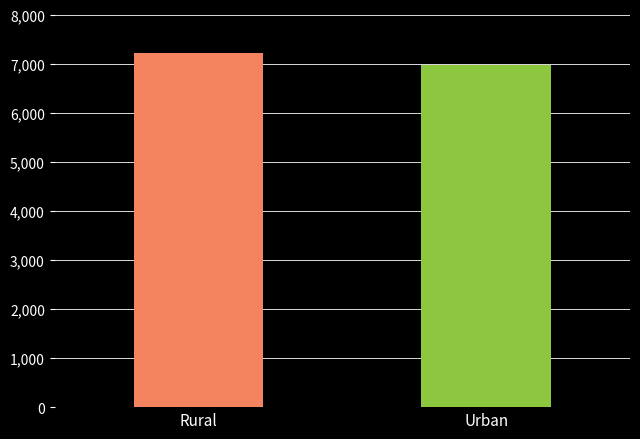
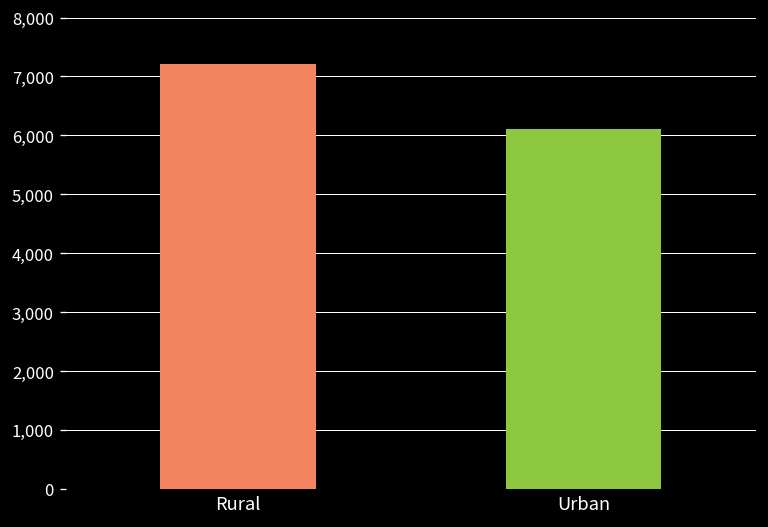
Urban: 7,000 -> 6,100
